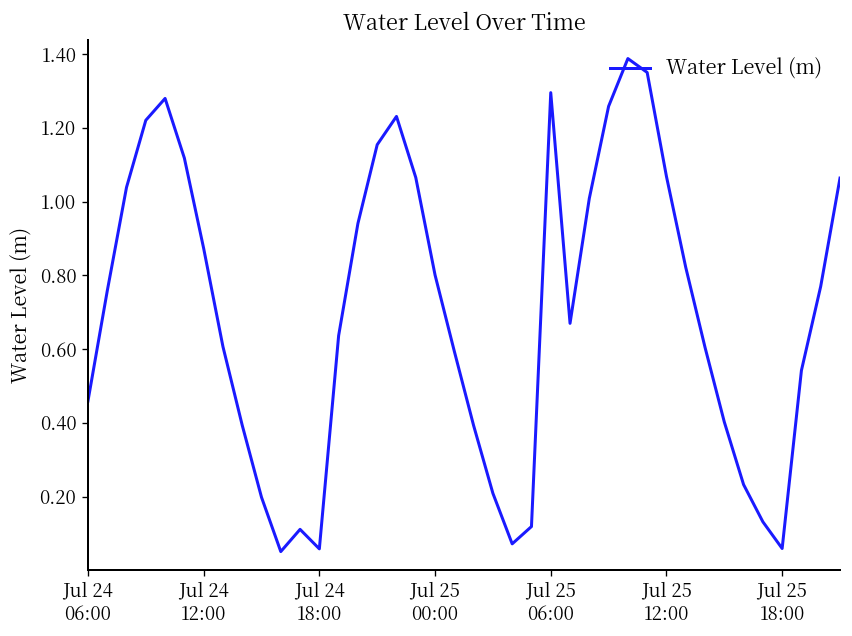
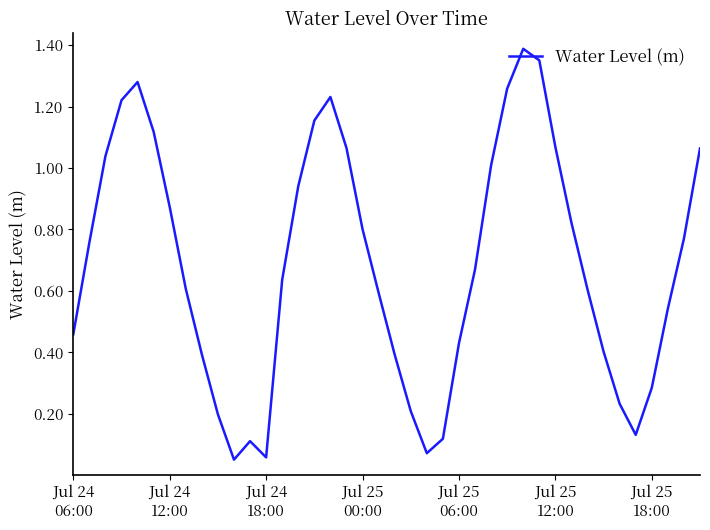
Jul 25 06:00: 1.30 -> 0.43
Jul 25 18:00: 0.06 -> 0.28
